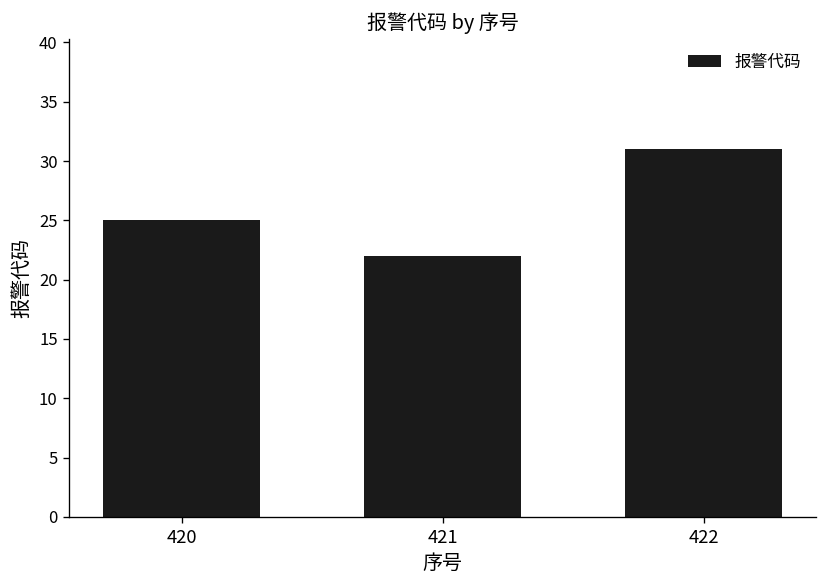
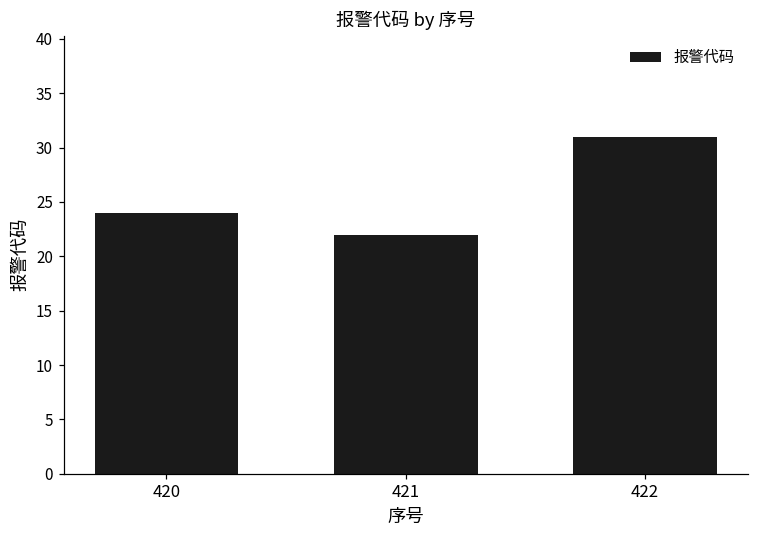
420: 25 -> 24
